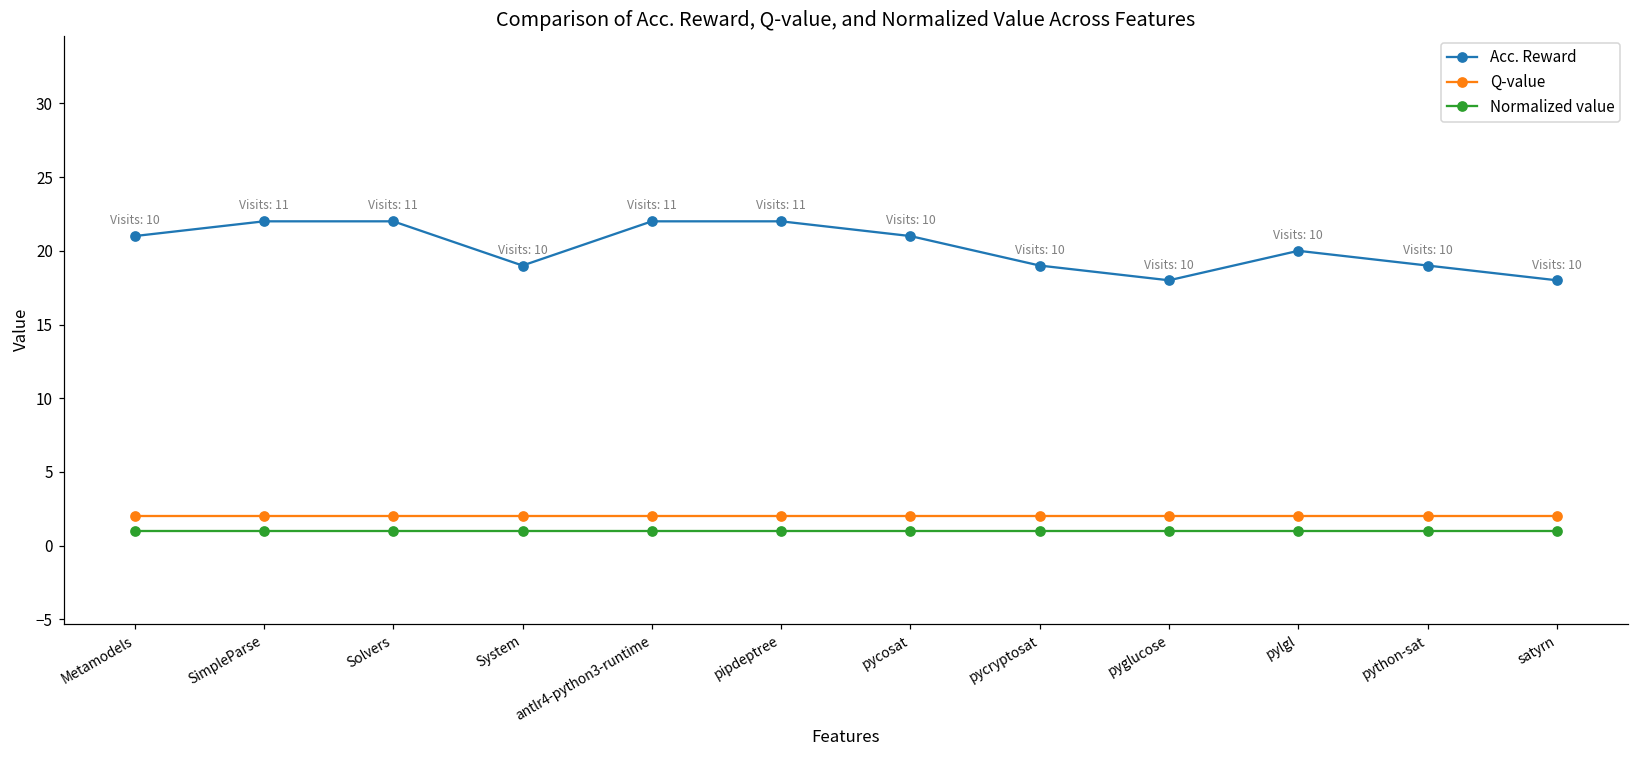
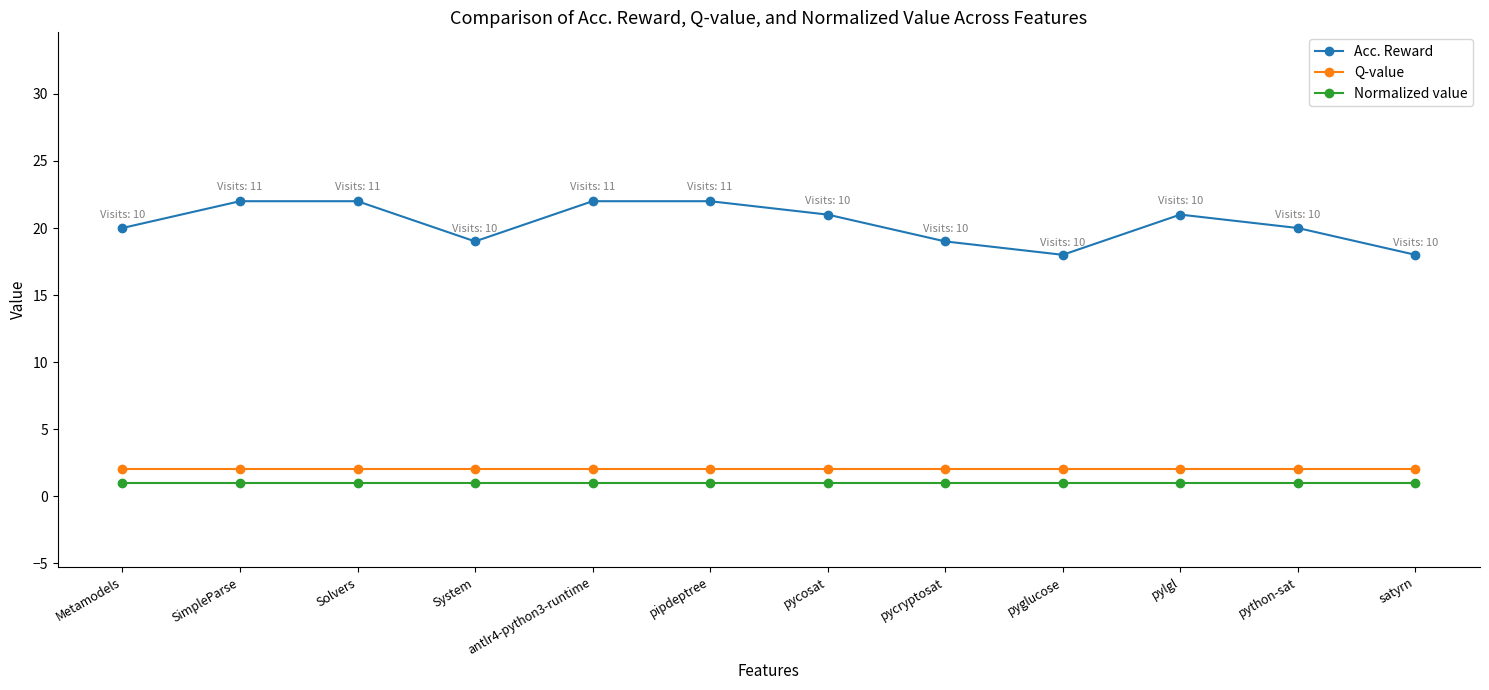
Acc. Reward, Metamodels: 21 -> 20
Acc. Reward, pylgl: 20 -> 21
Acc. Reward, python-sat: 19 -> 20
